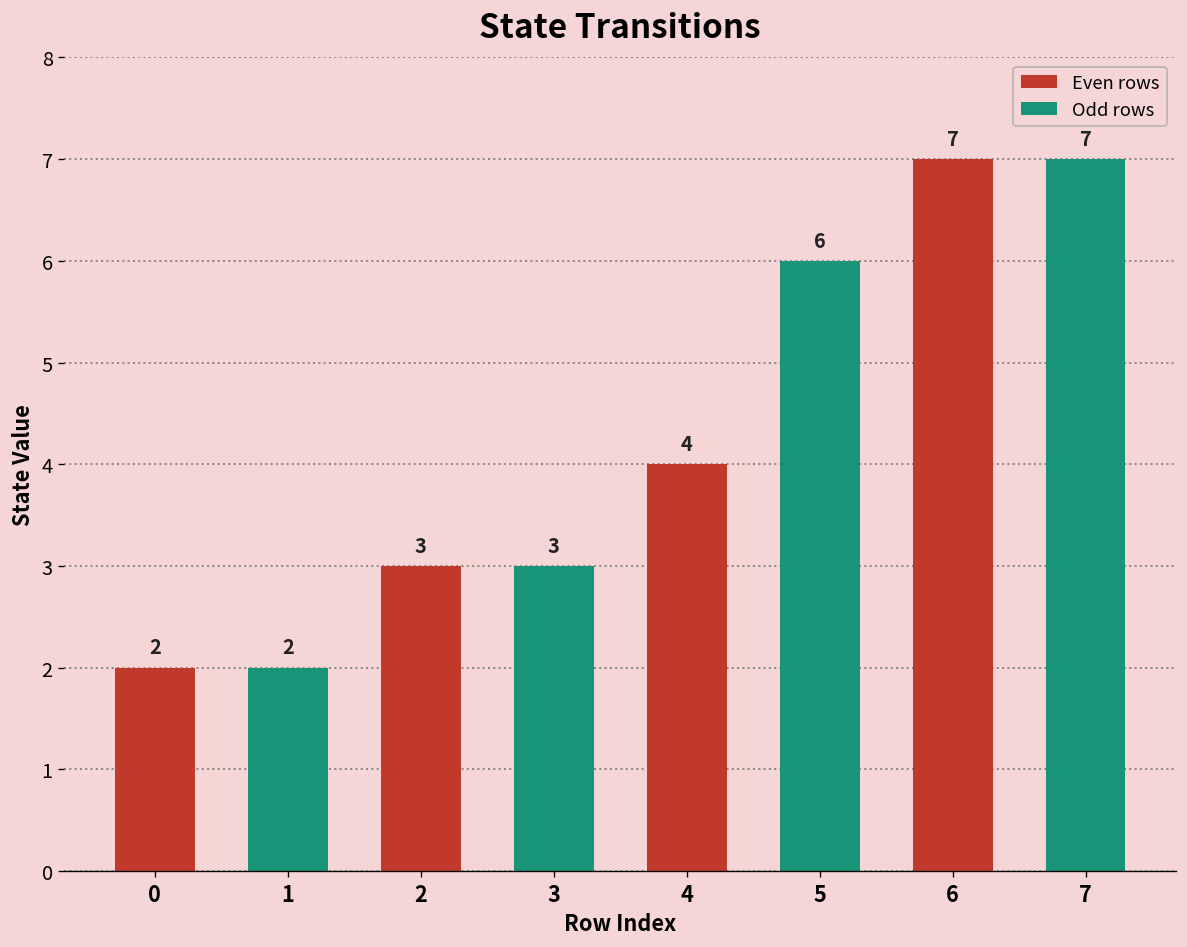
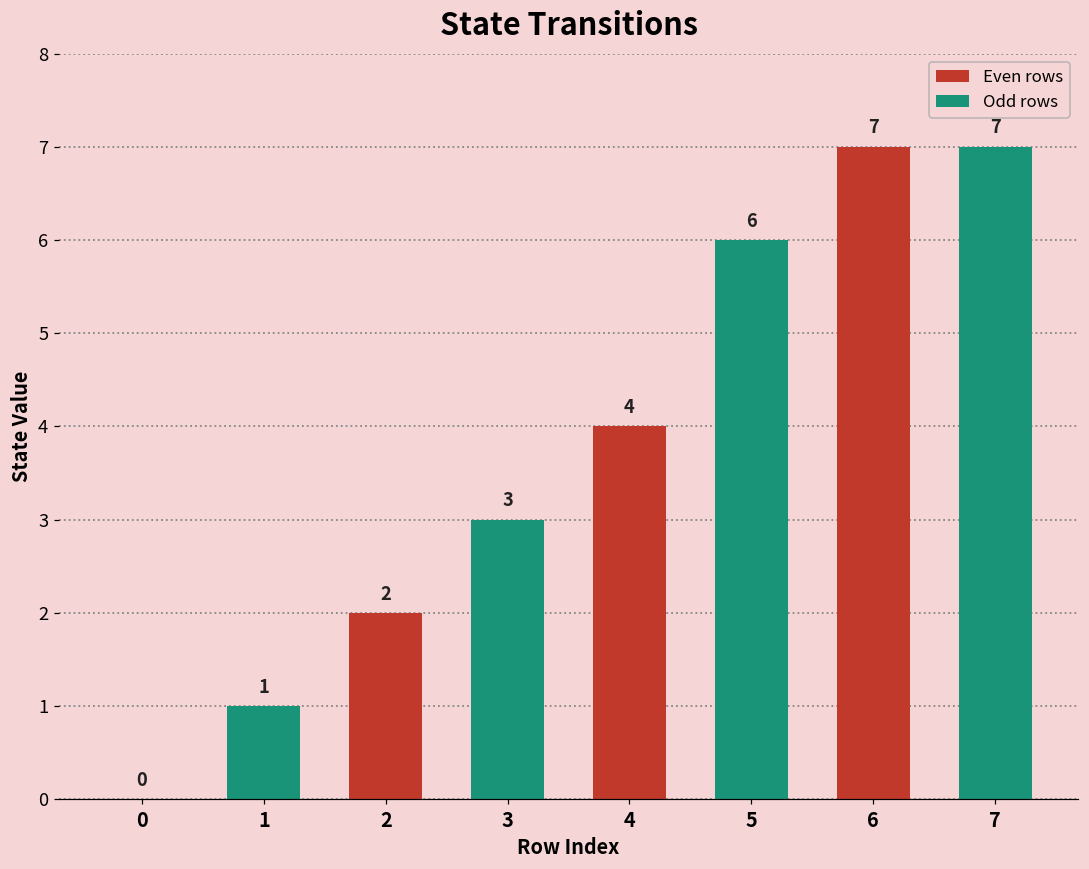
0: 2 -> 0
1: 2 -> 1
2: 3 -> 2
